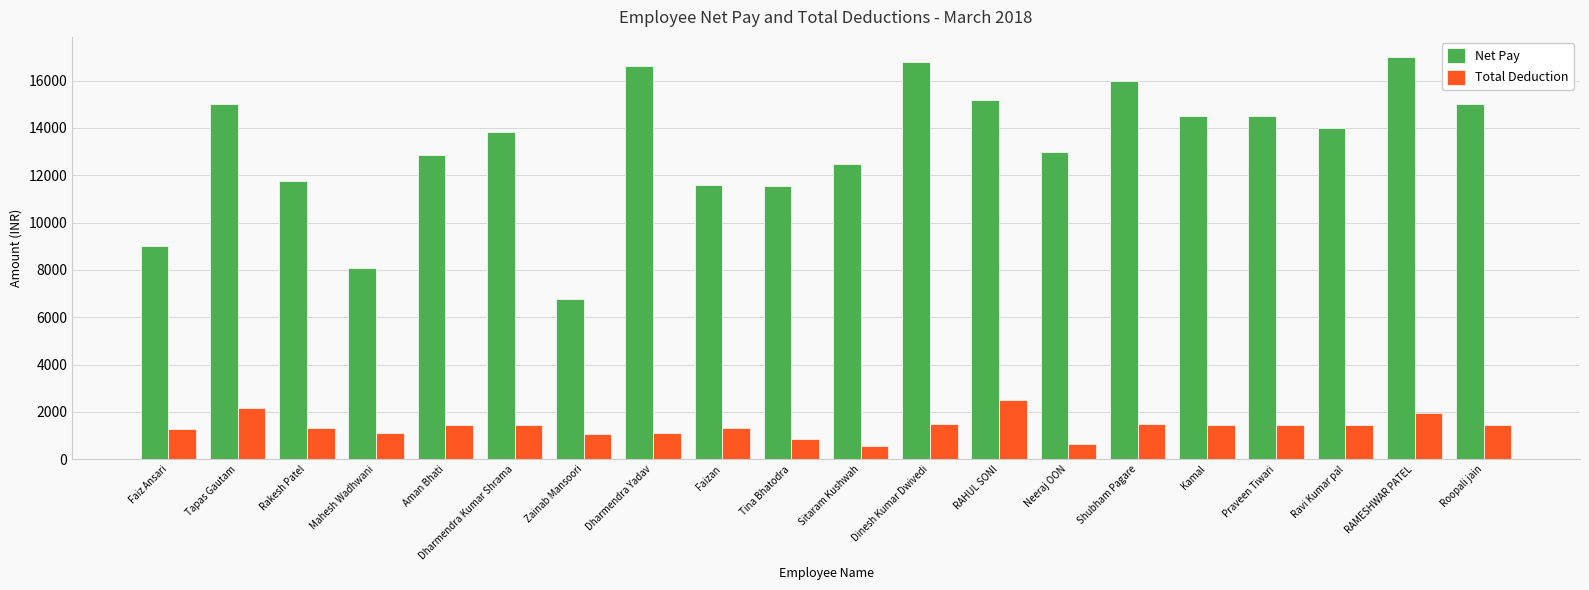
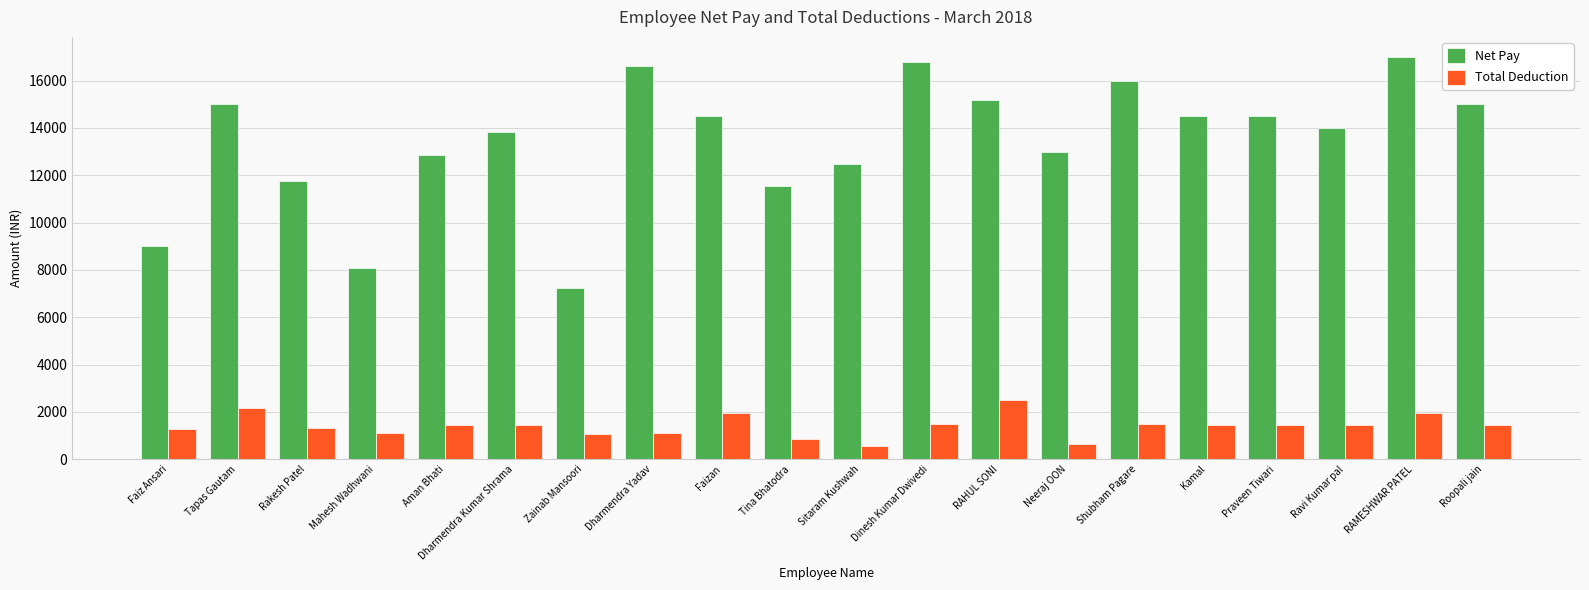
Net Pay, Zainab Mansoori: 6800 -> 7200
Net Pay, Faizan: 11600 -> 14500
Total Deduction, Faizan: 1300 -> 1900
